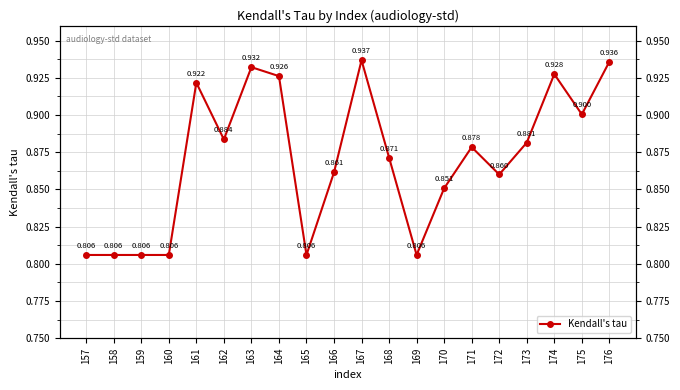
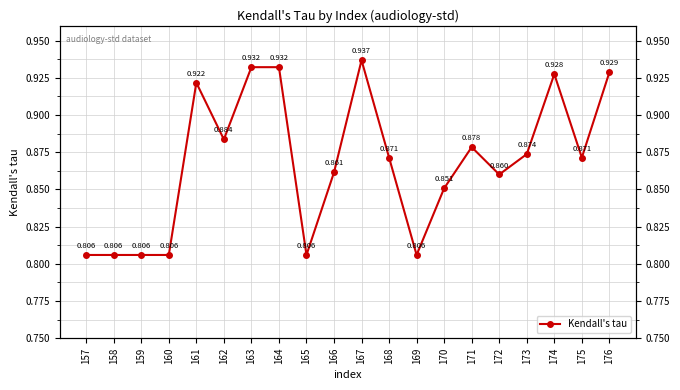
164: 0.926 -> 0.932
173: 0.881 -> 0.874
175: 0.900 -> 0.871
176: 0.936 -> 0.929
